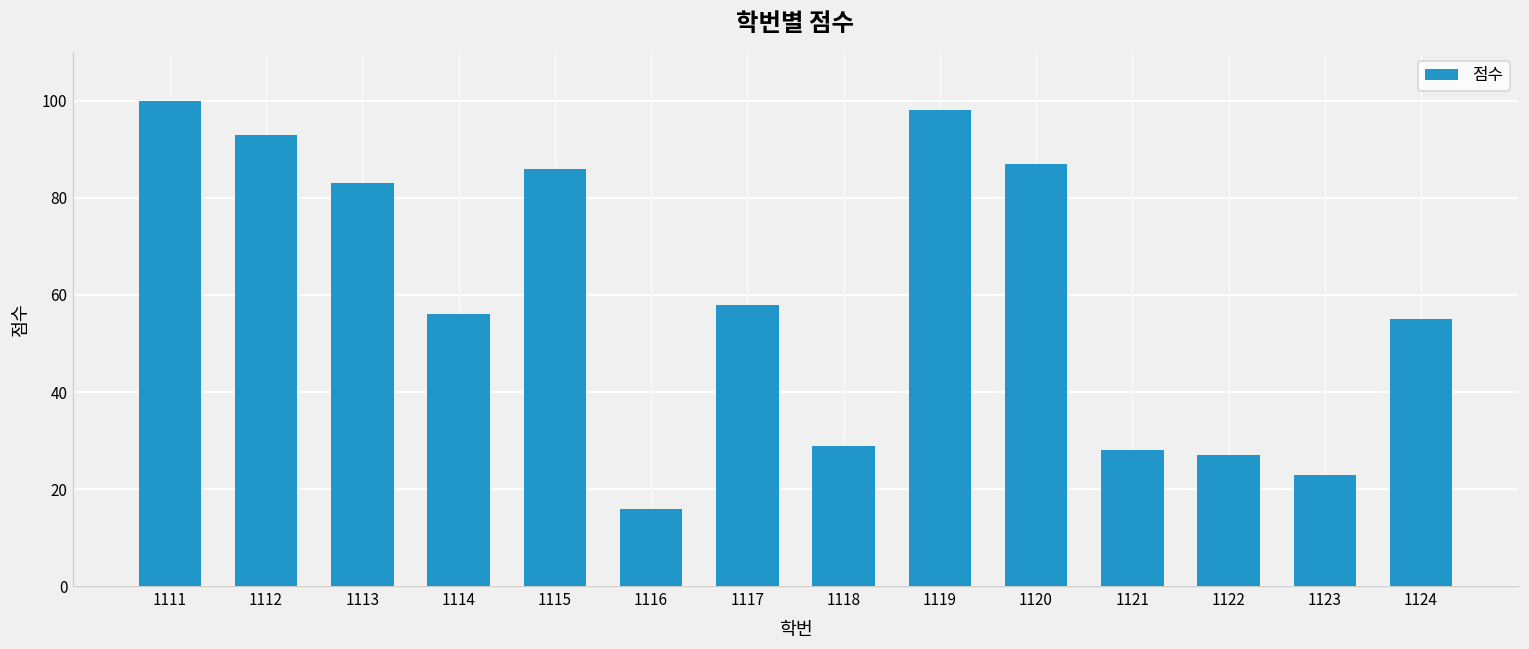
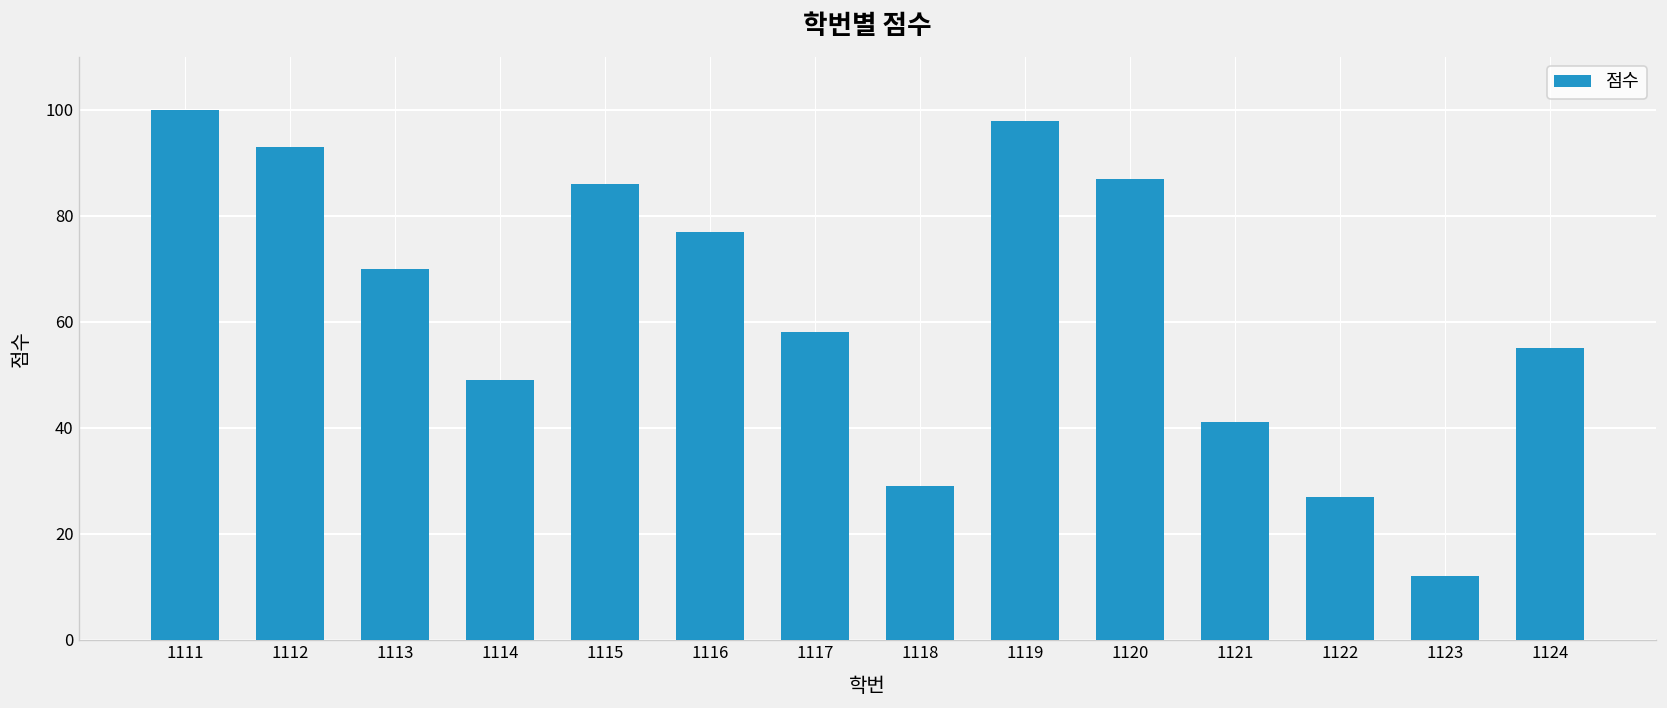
1113: 83 -> 70
1114: 56 -> 49
1116: 16 -> 77
1121: 28 -> 41
1123: 23 -> 12
